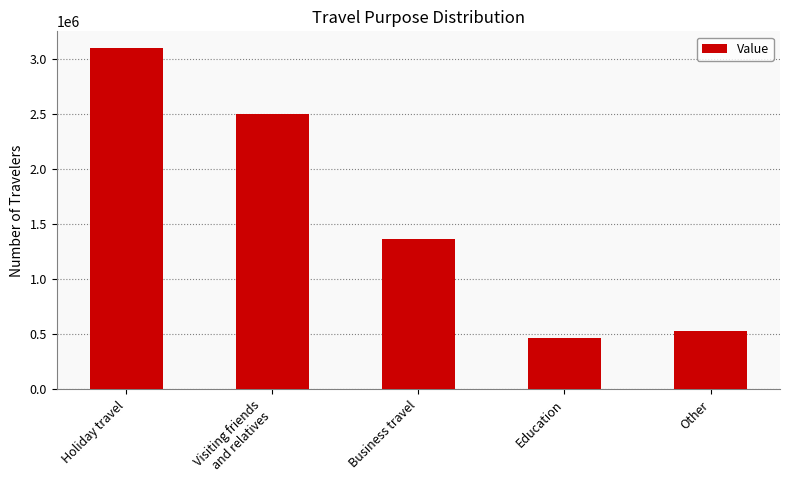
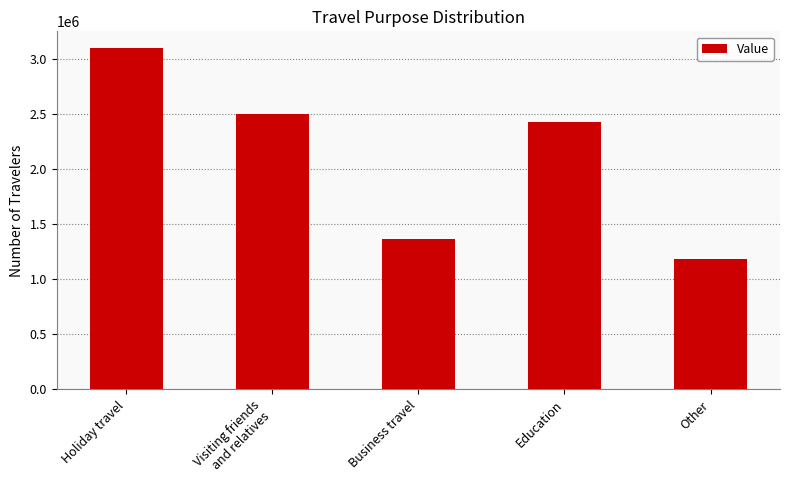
Education: 470000 -> 2430000
Other: 530000 -> 1180000
